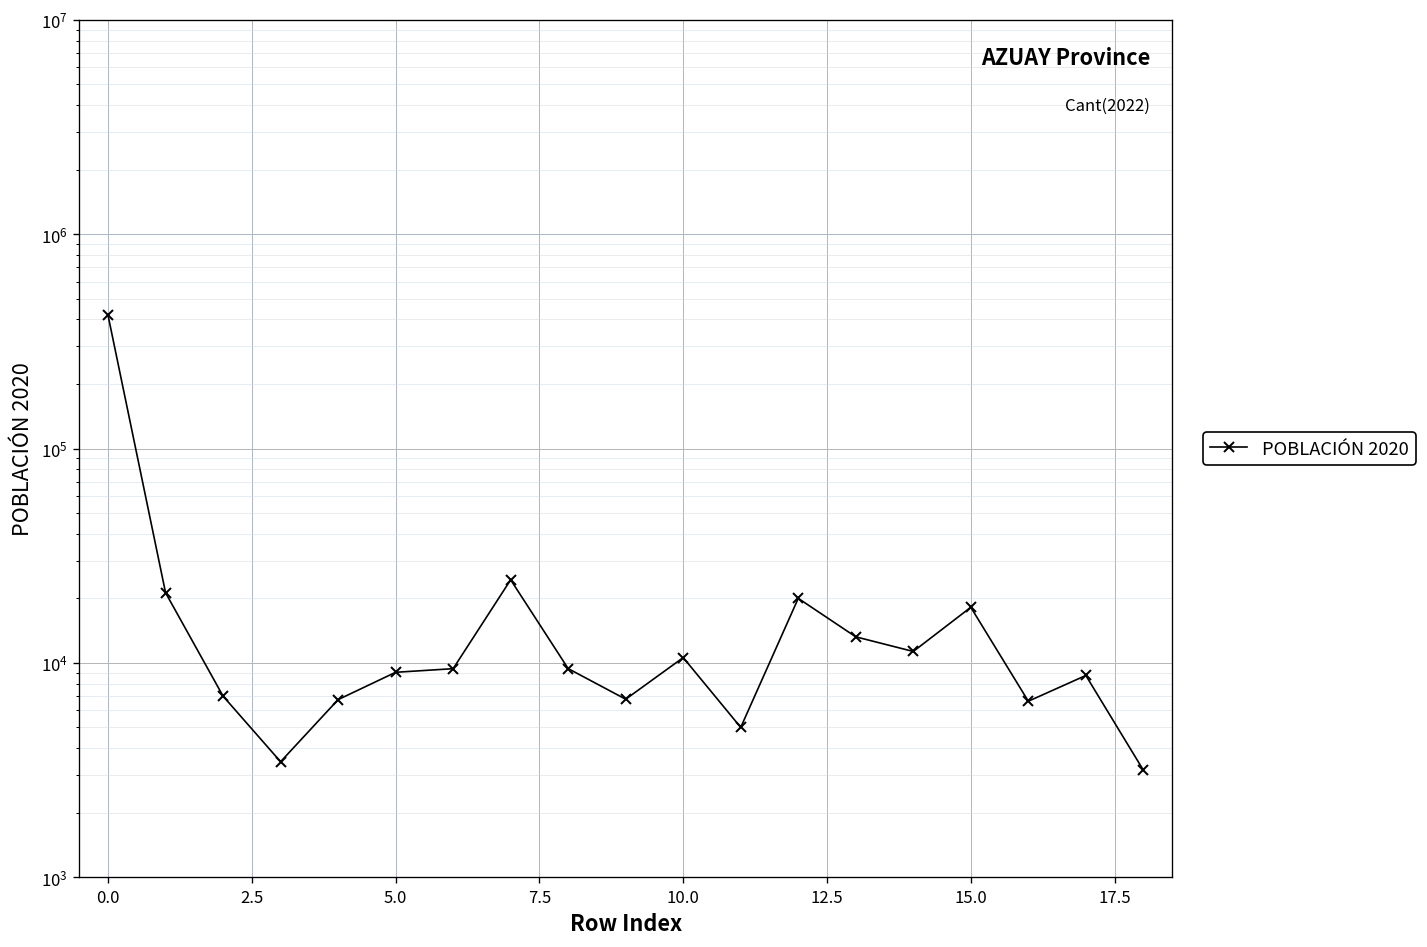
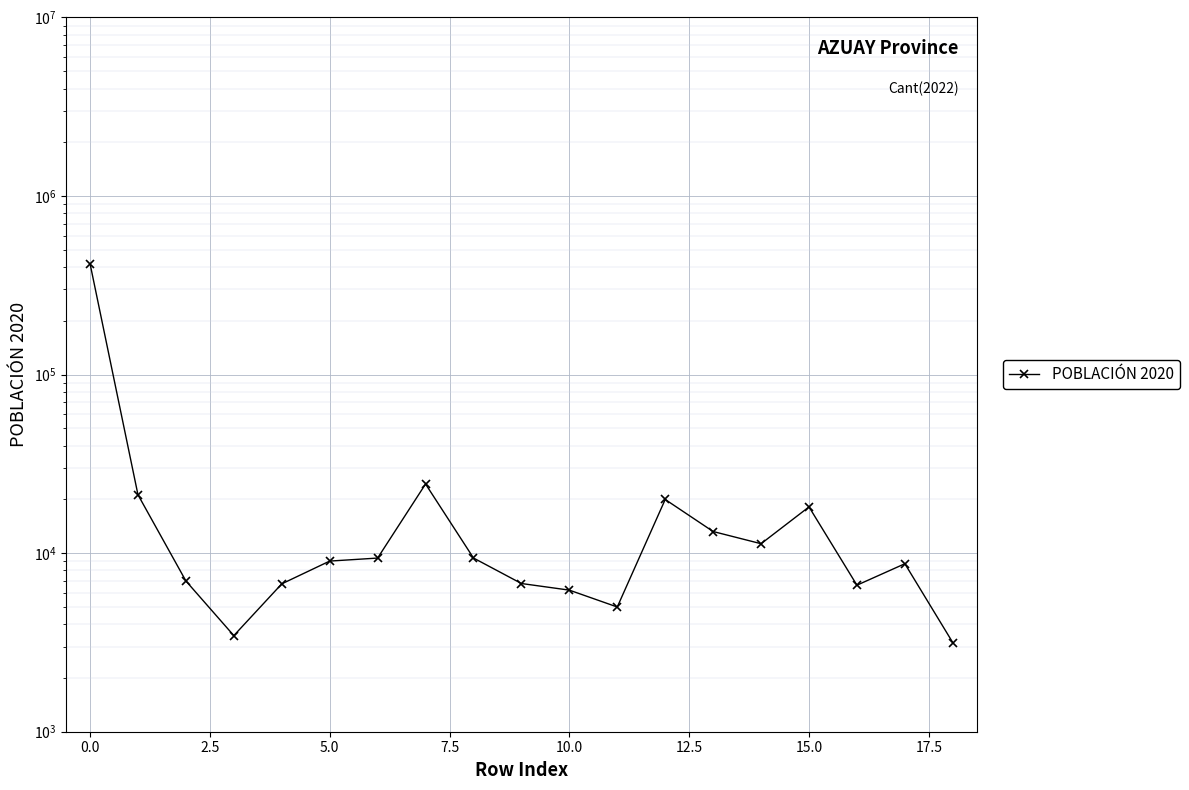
10.0: 11000 -> 6200
